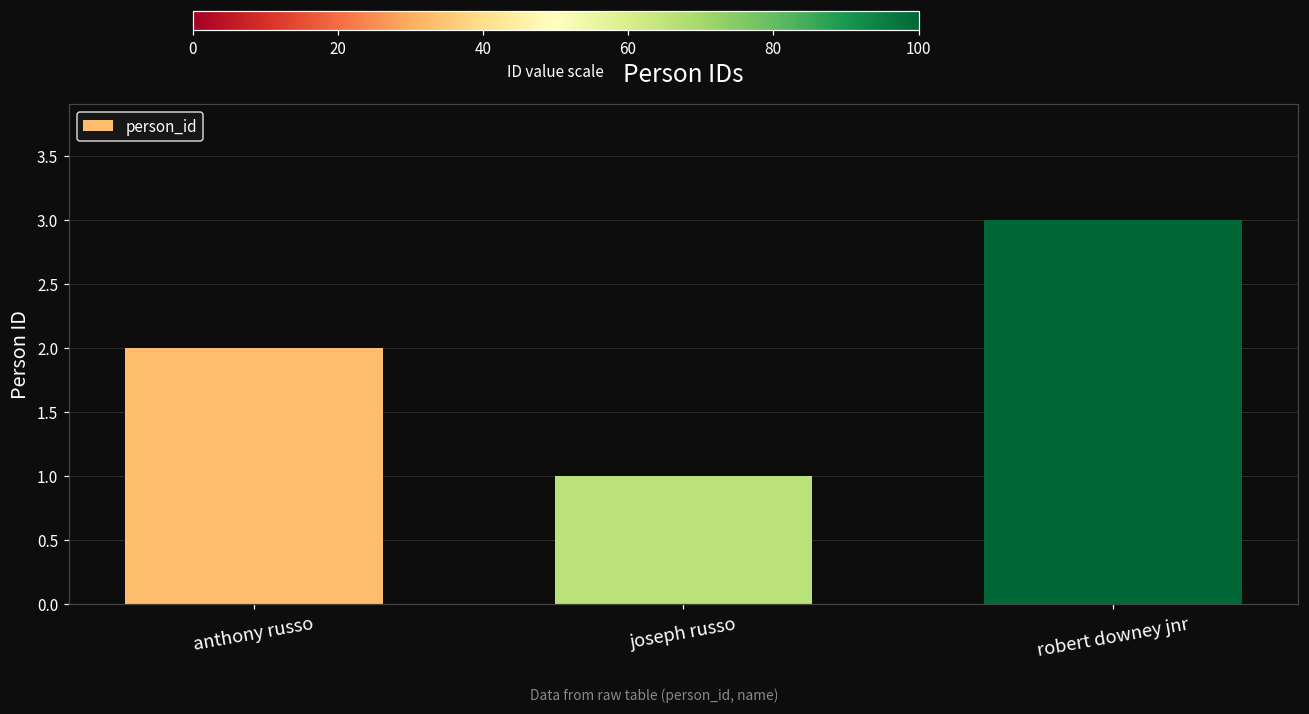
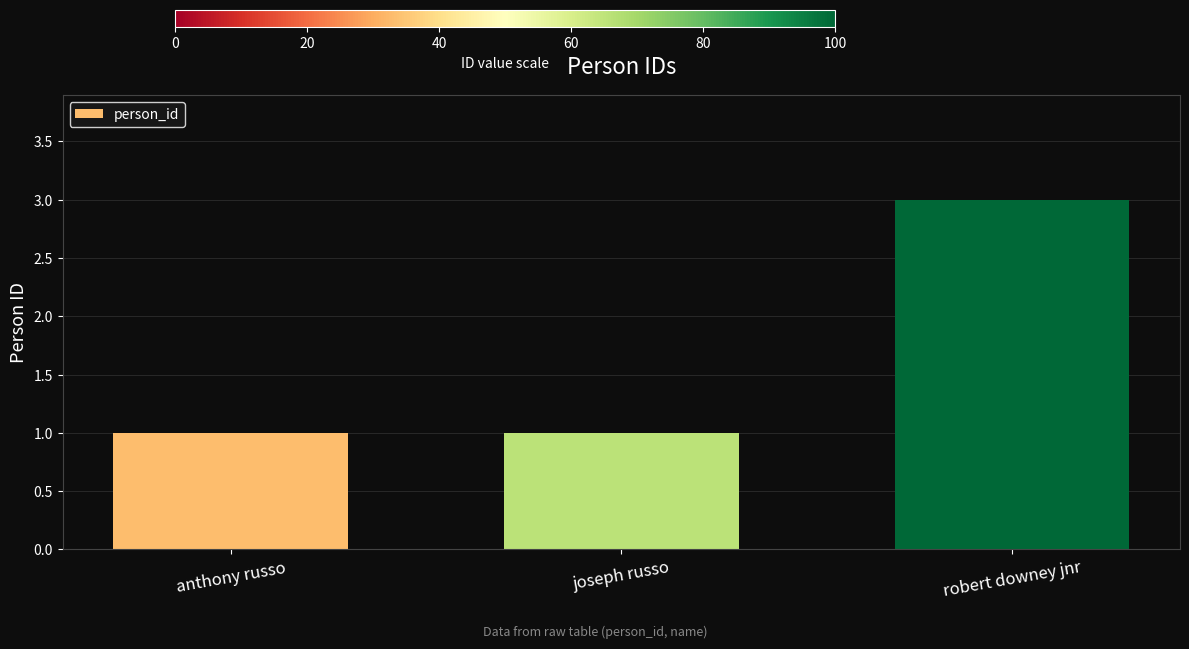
anthony russo: 2 -> 1
